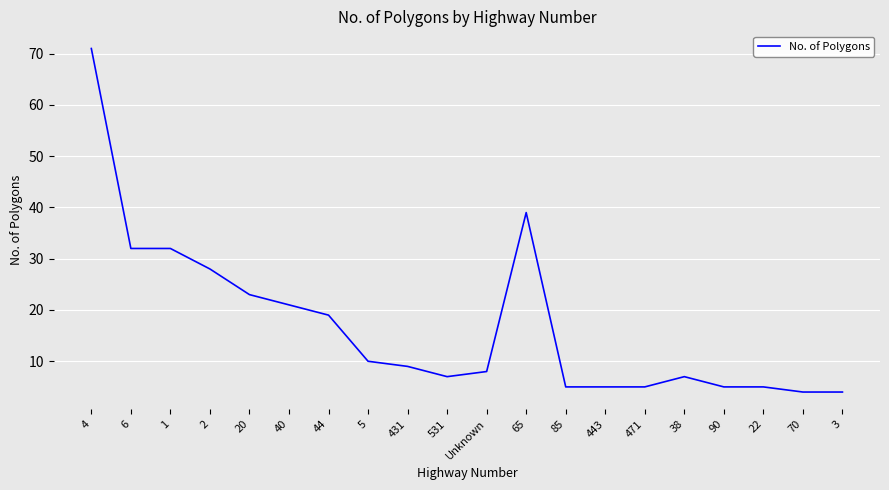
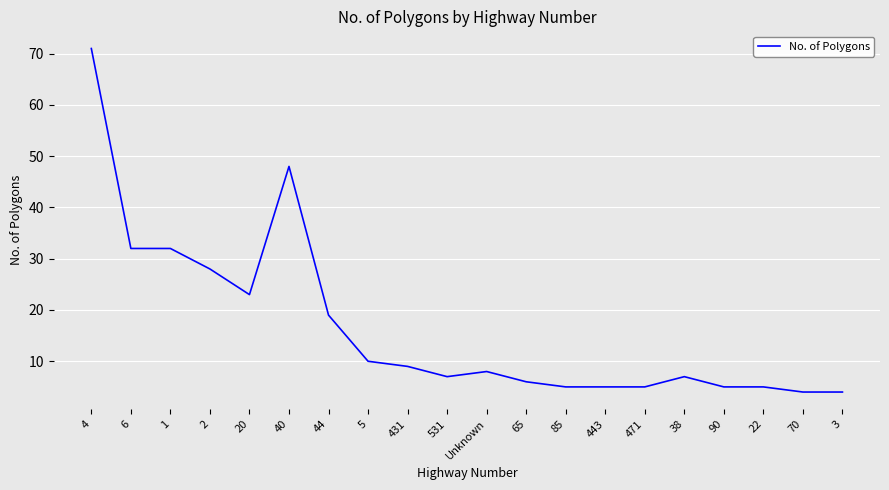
40: 21 -> 48
65: 39 -> 6
